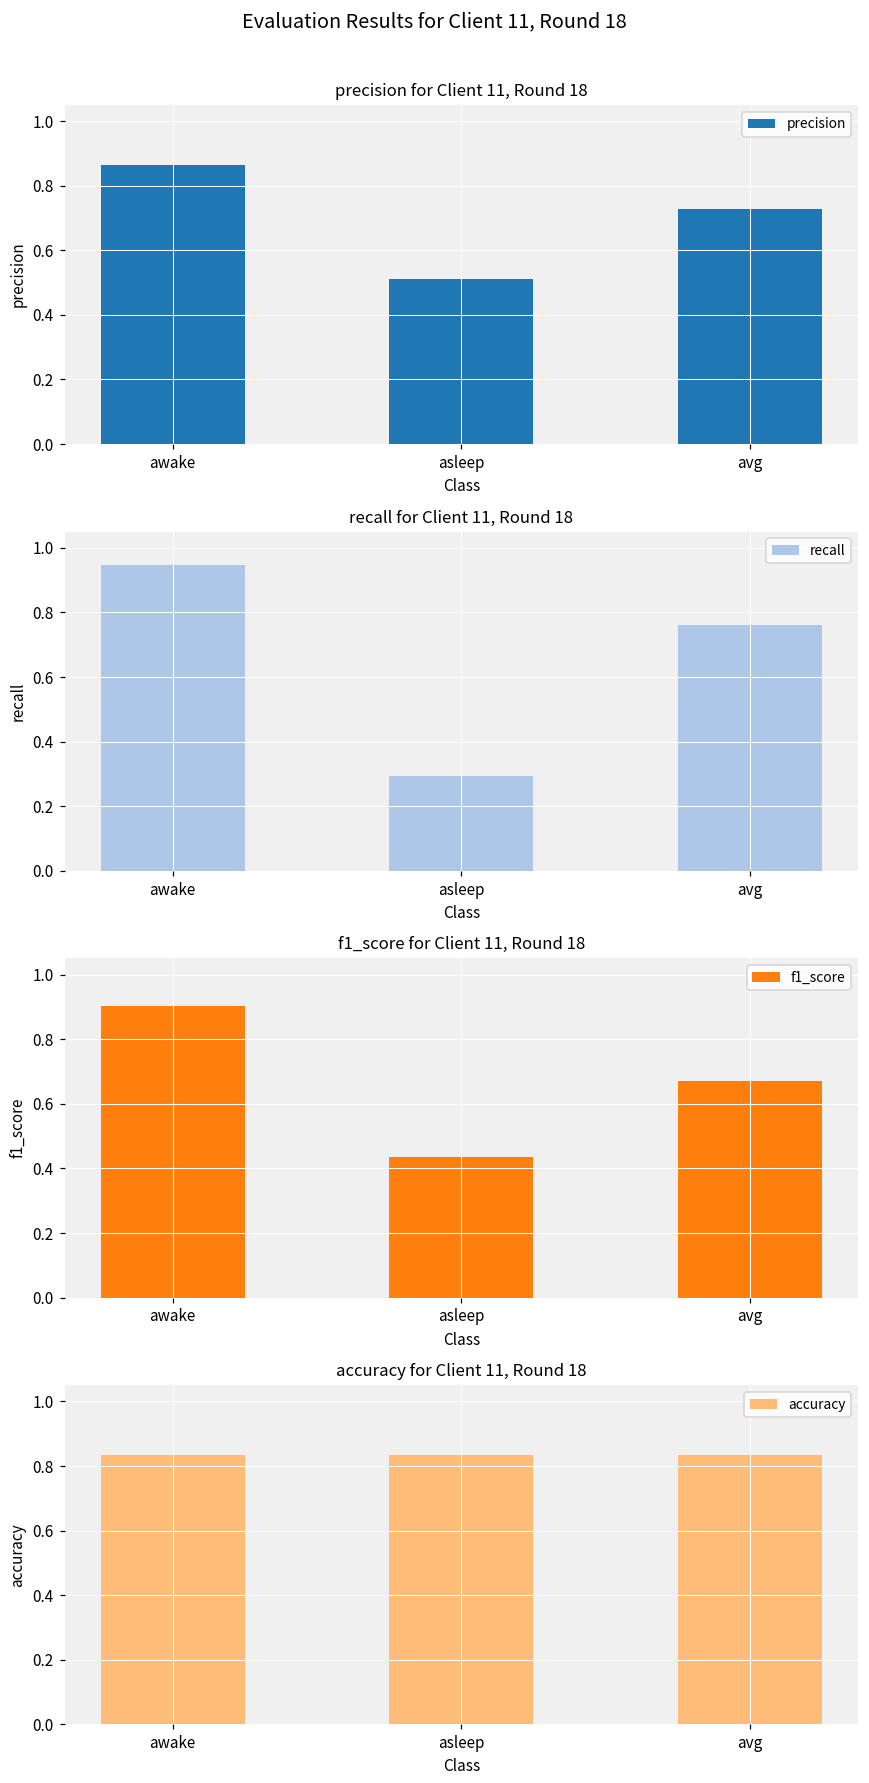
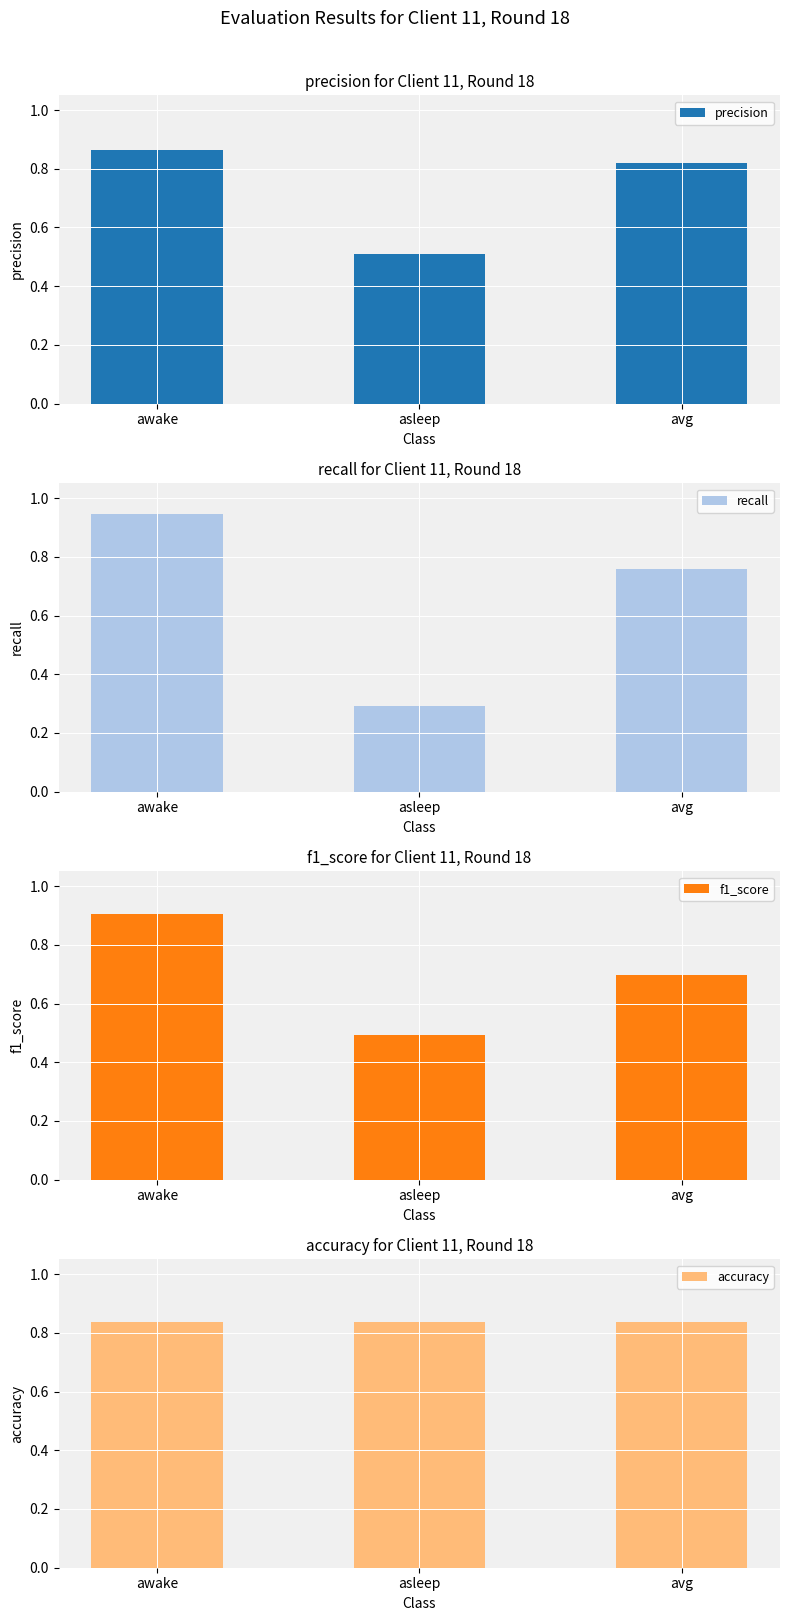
precision for Client 11, Round 18, avg: 0.73 -> 0.82
f1_score for Client 11, Round 18, asleep: 0.44 -> 0.49
f1_score for Client 11, Round 18, avg: 0.67 -> 0.70
